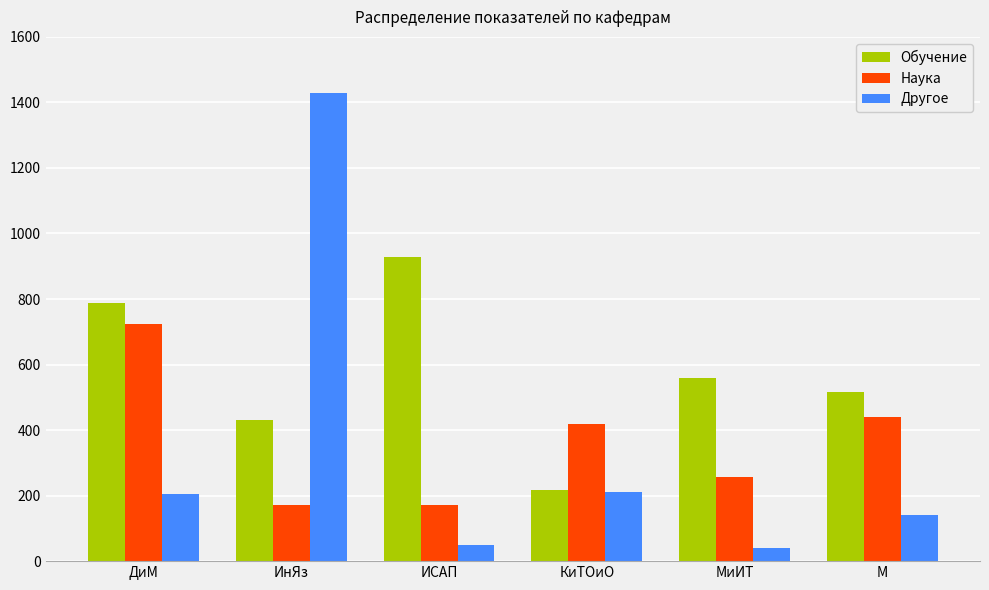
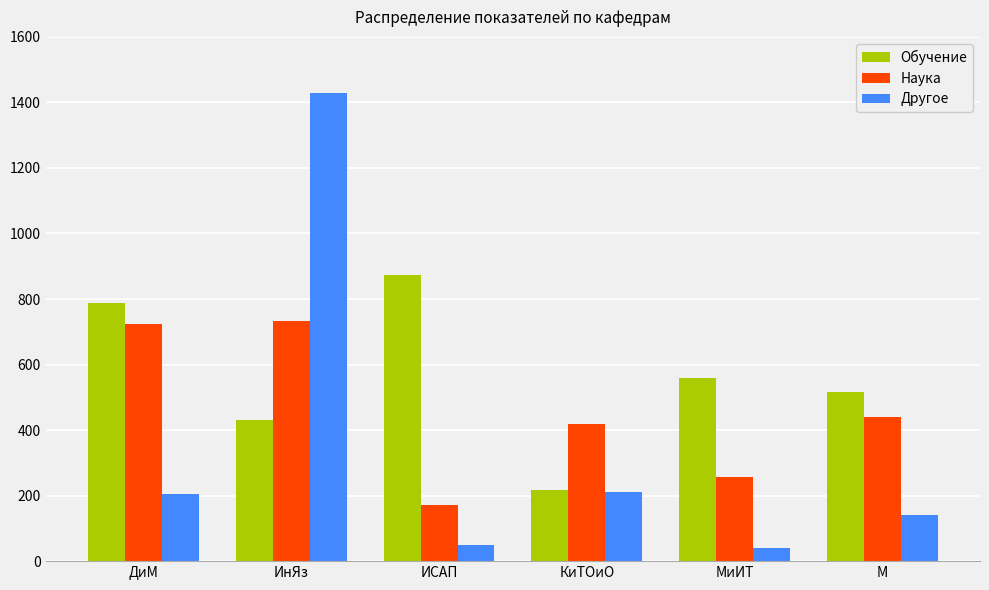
Наука, ИнЯз: 170 -> 730
Обучение, ИСАП: 930 -> 870
